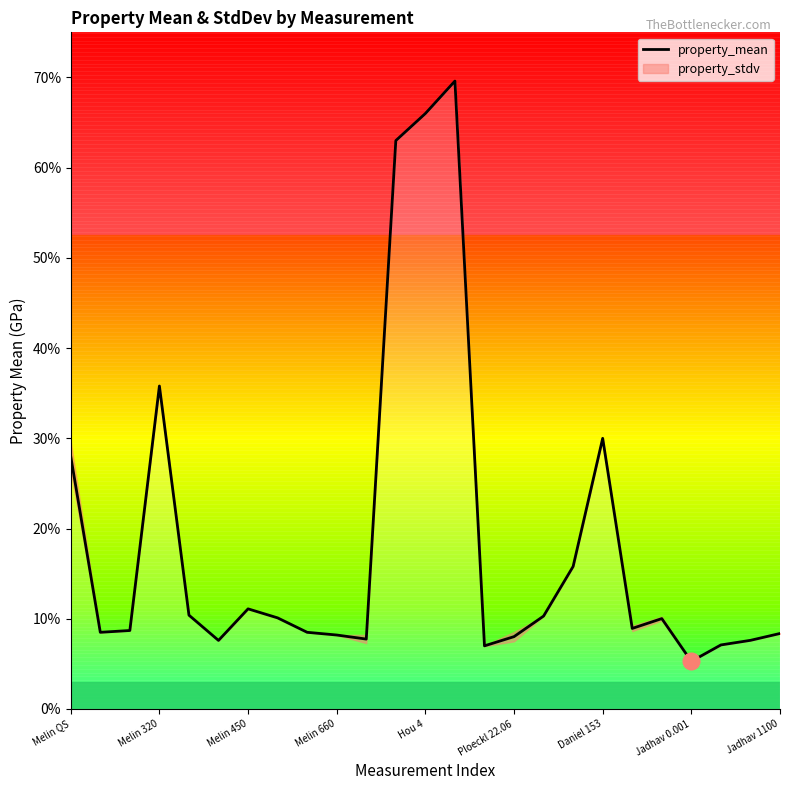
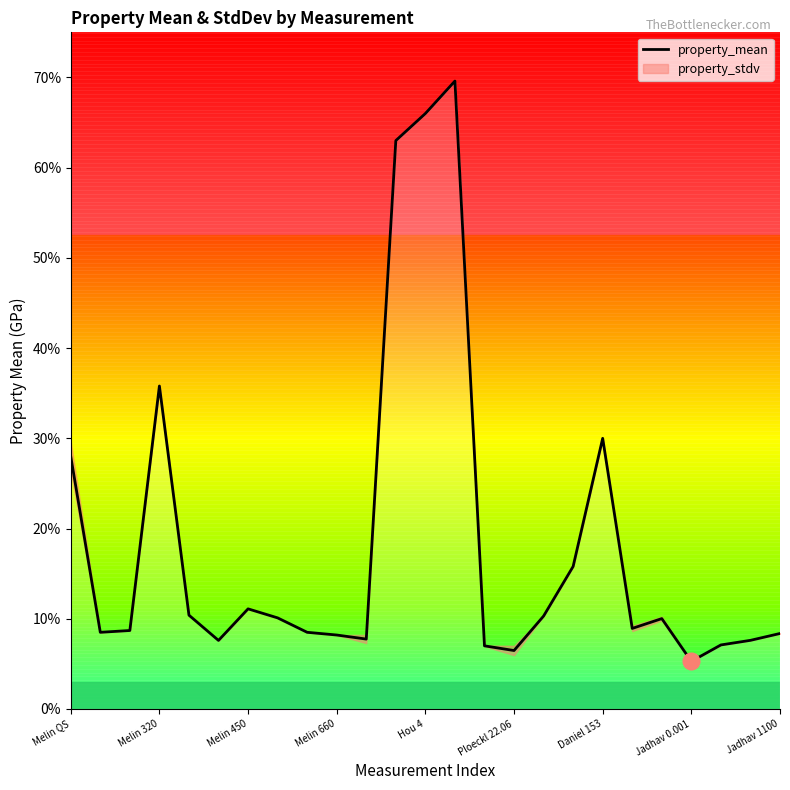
property_mean, Ploeckl 22.06: 8% -> 6%
